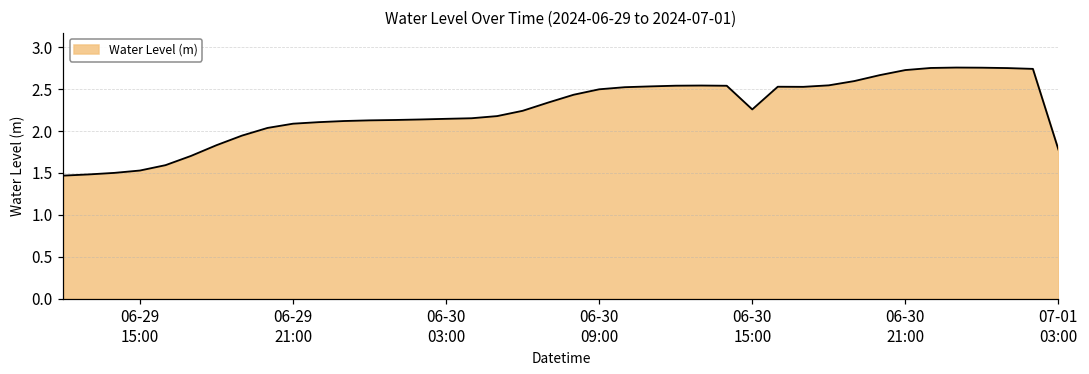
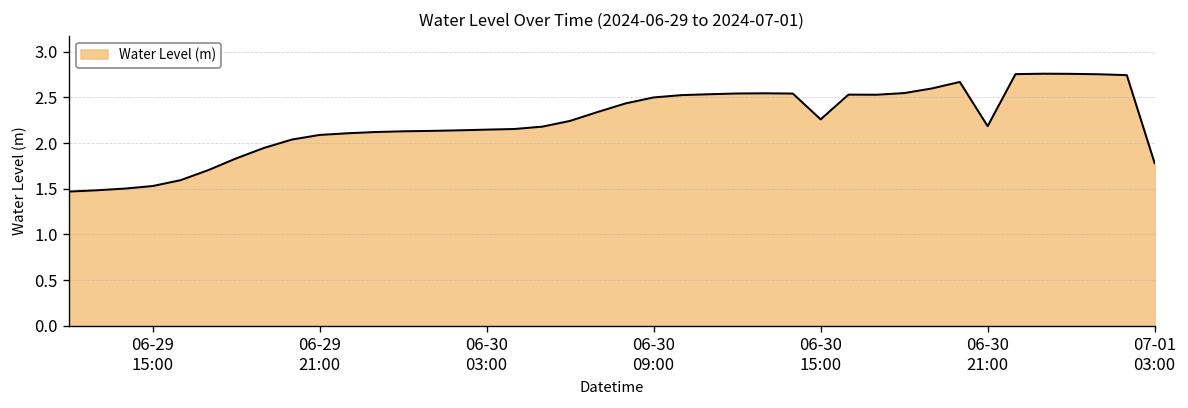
06-30 21:00: 2.7 -> 2.2
